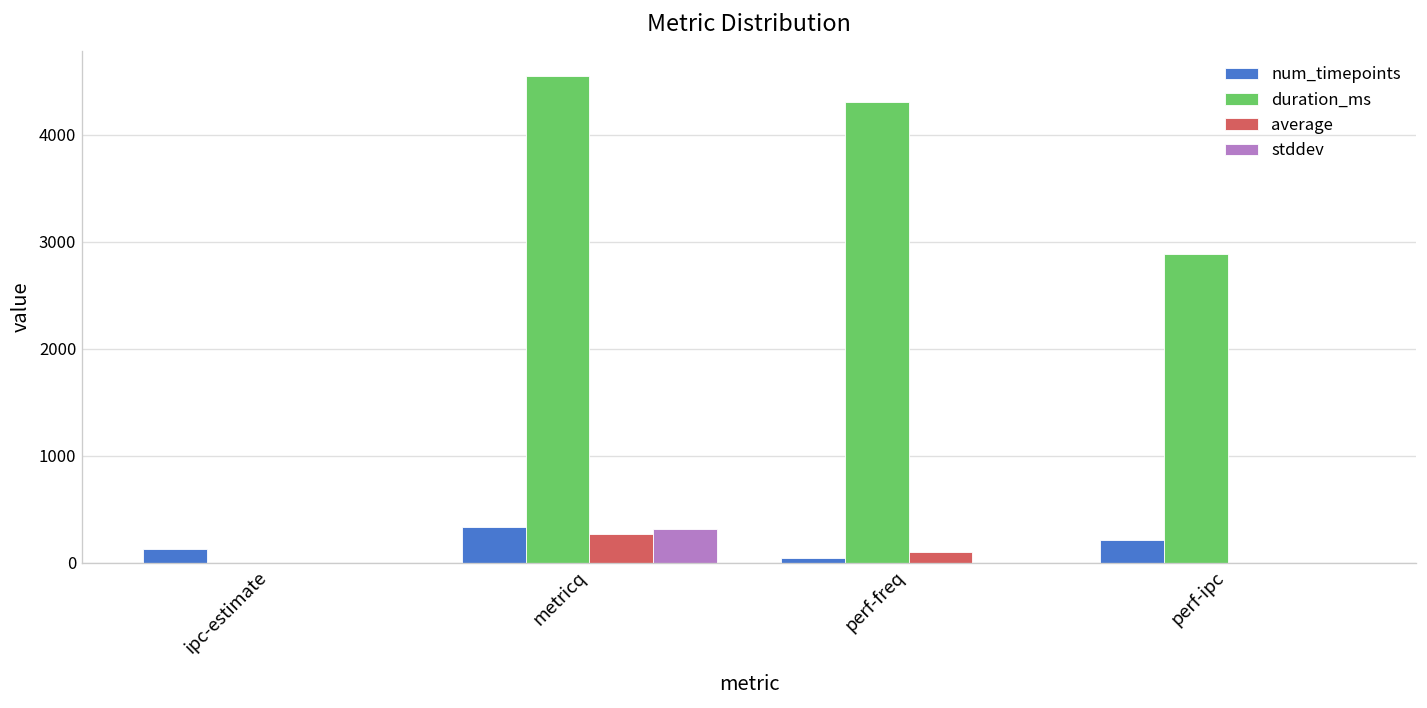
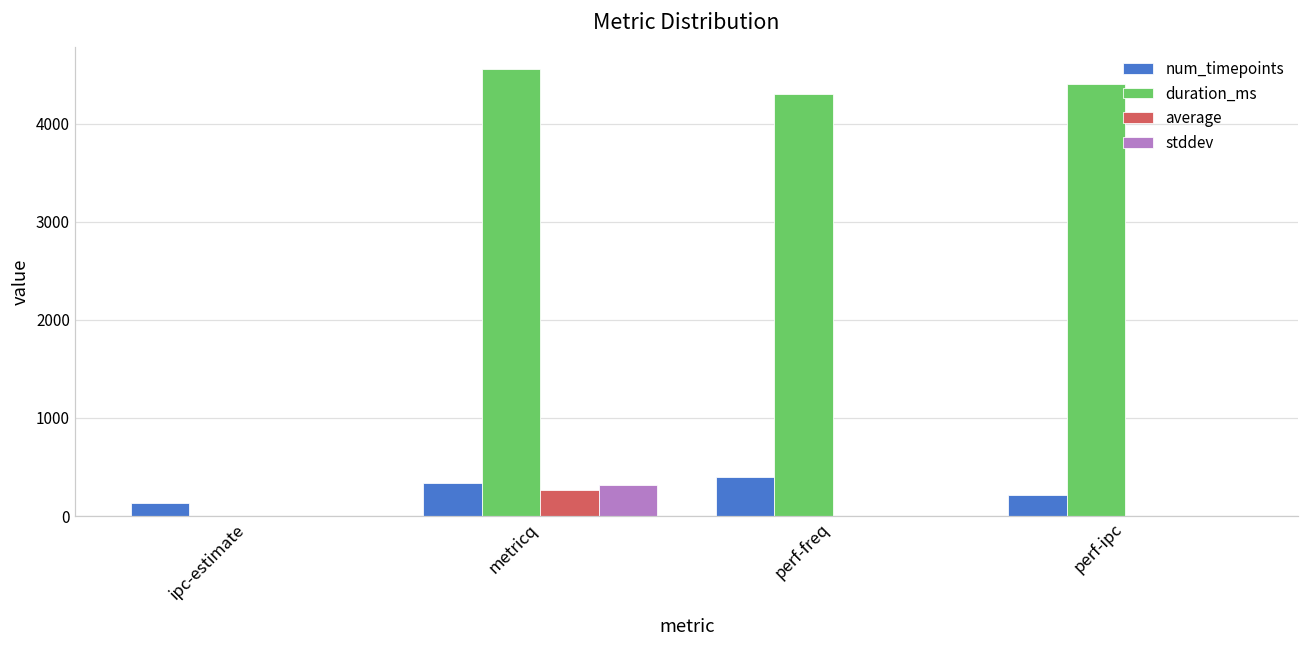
num_timepoints, perf-freq: 0 -> 400
average, perf-freq: 100 -> 0
duration_ms, perf-ipc: 2900 -> 4400
